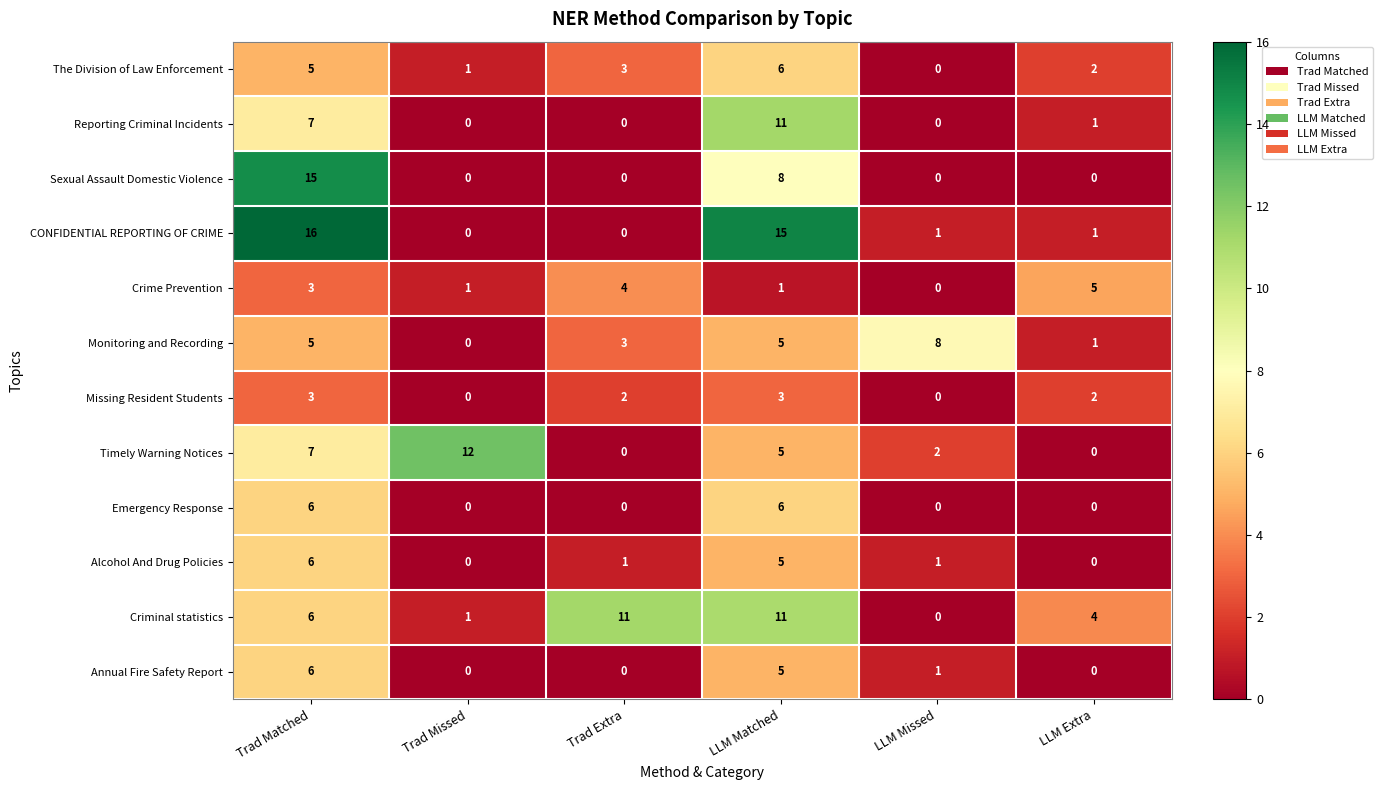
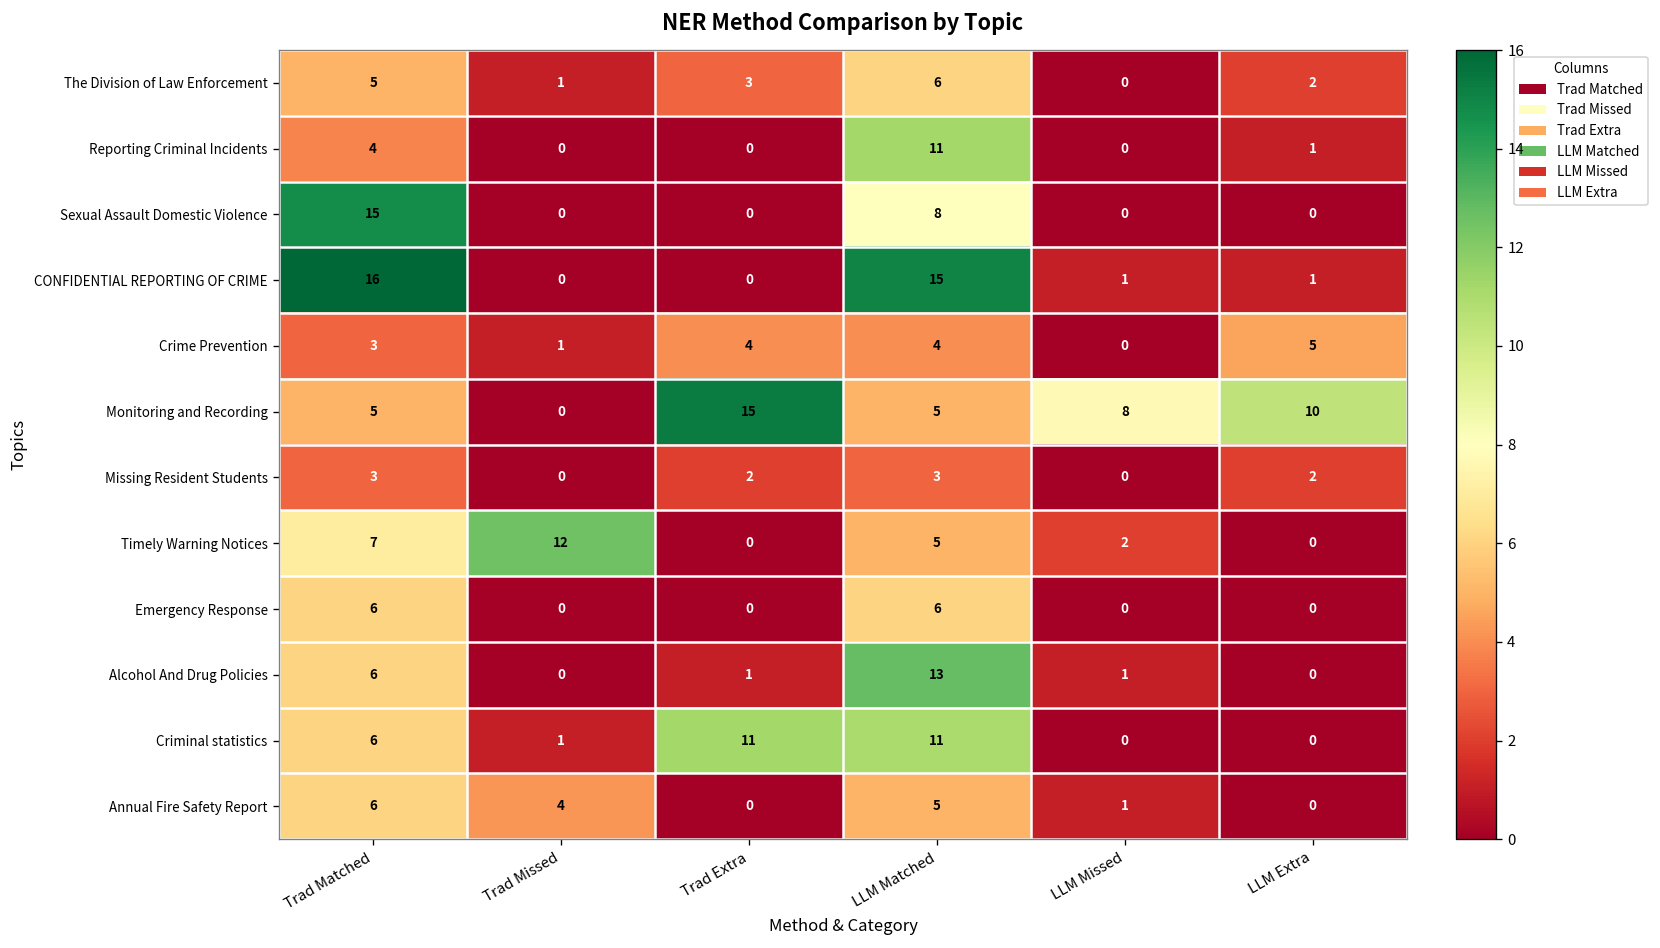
Reporting Criminal Incidents, Trad Matched: 7 -> 4
Crime Prevention, LLM Matched: 1 -> 4
Monitoring and Recording, Trad Extra: 3 -> 15
Monitoring and Recording, LLM Extra: 1 -> 10
Alcohol And Drug Policies, LLM Matched: 5 -> 13
Criminal statistics, LLM Extra: 4 -> 0
Annual Fire Safety Report, Trad Missed: 0 -> 4
